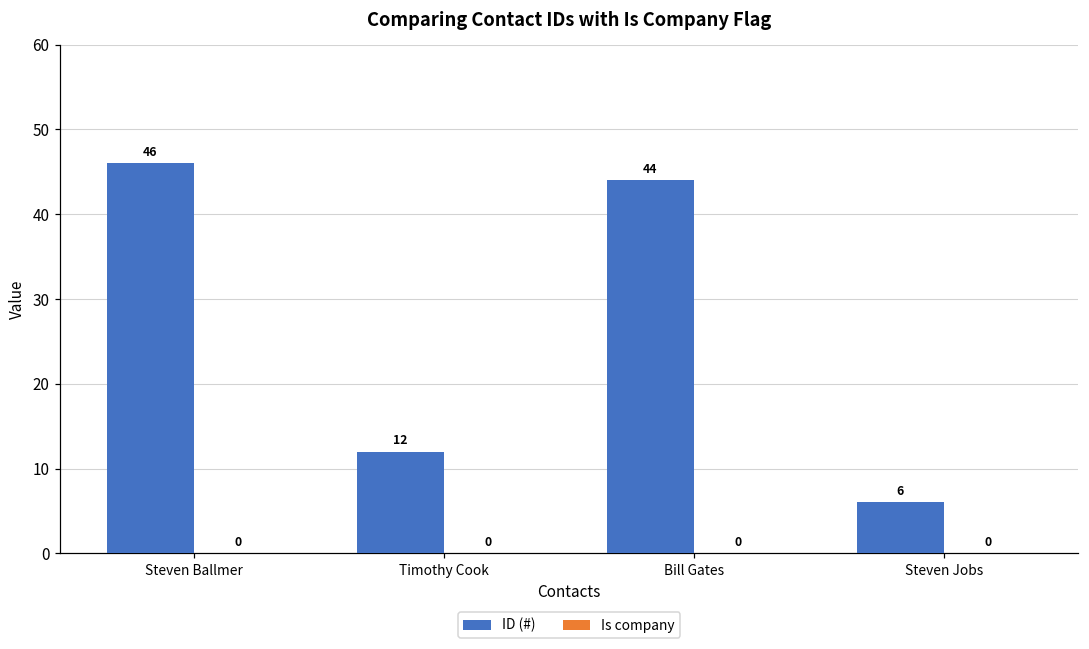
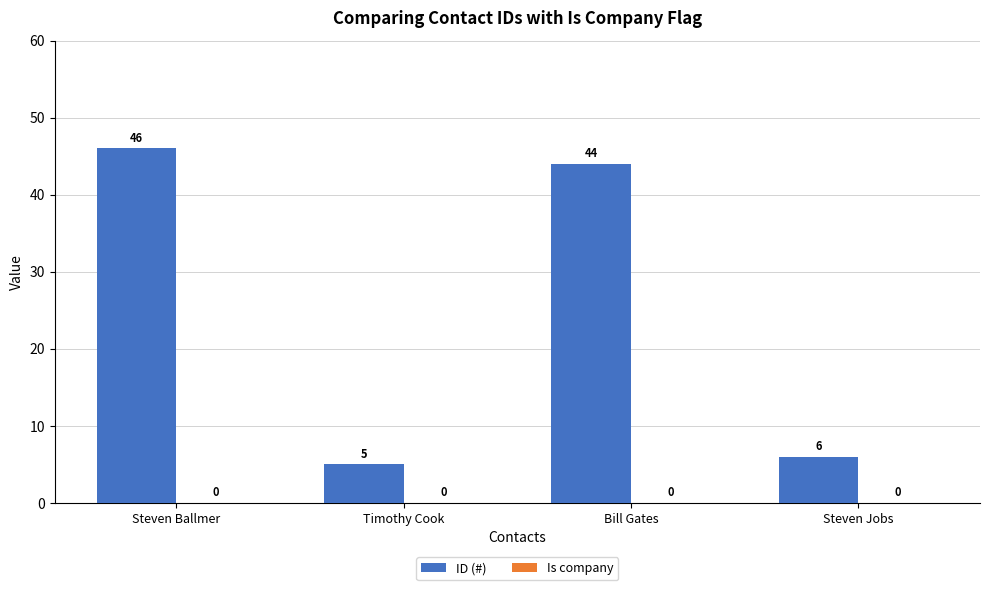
ID (#), Timothy Cook: 12 -> 5
